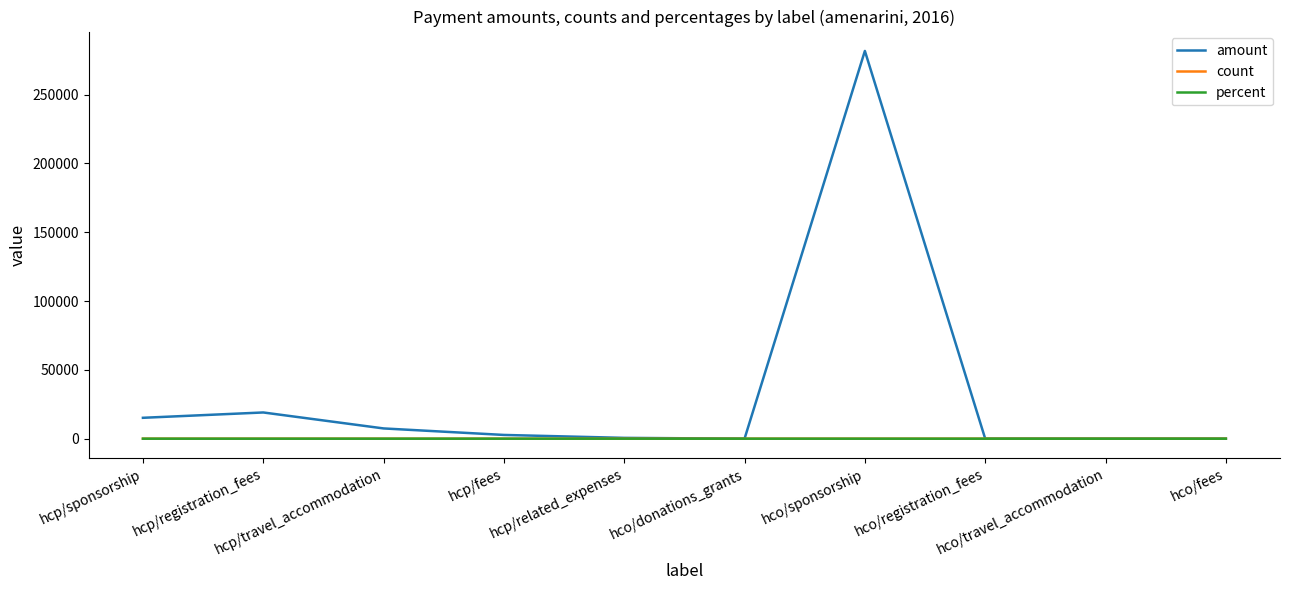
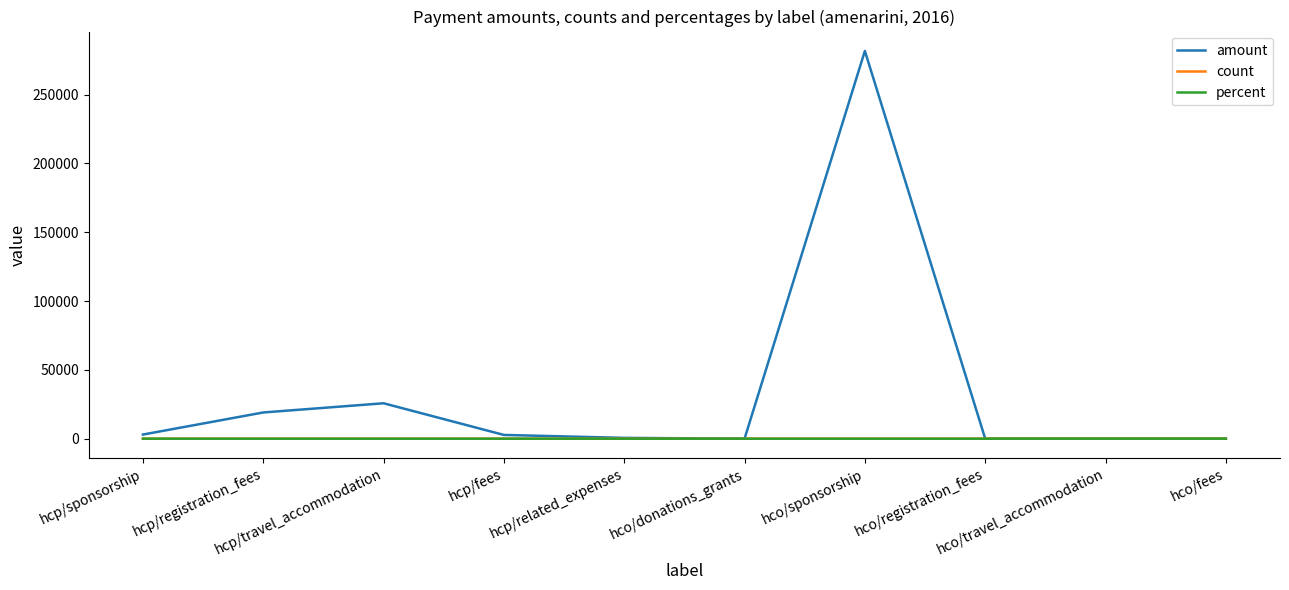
amount, hcp/sponsorship: 15000 -> 3000
amount, hcp/travel_accommodation: 7000 -> 26000
